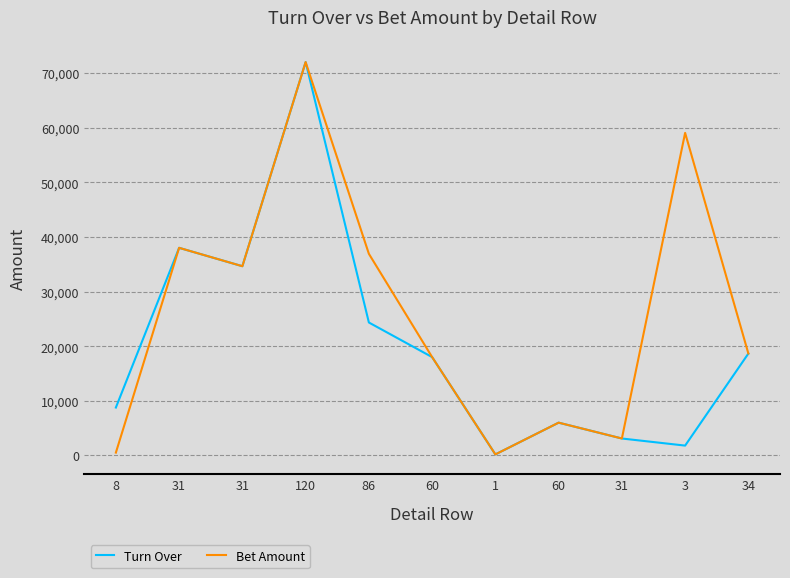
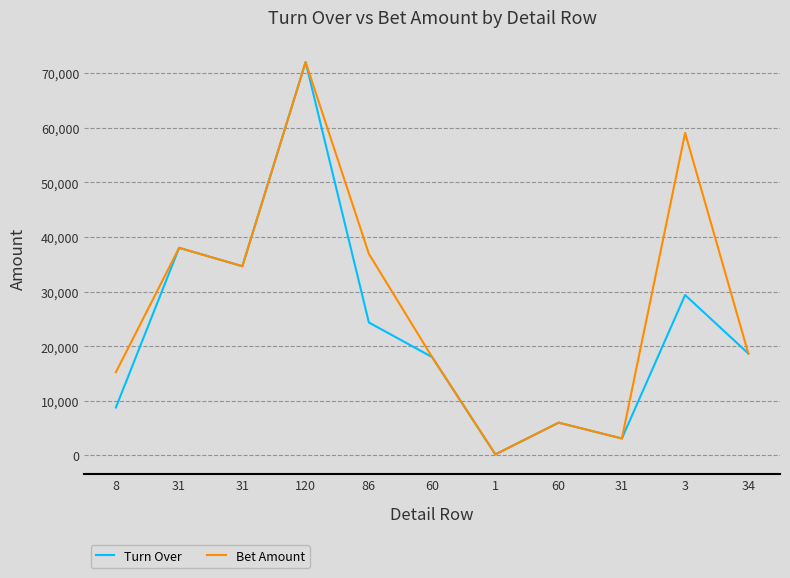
Bet Amount, 8: 1,000 -> 15,000
Turn Over, 3: 2,000 -> 29,000
